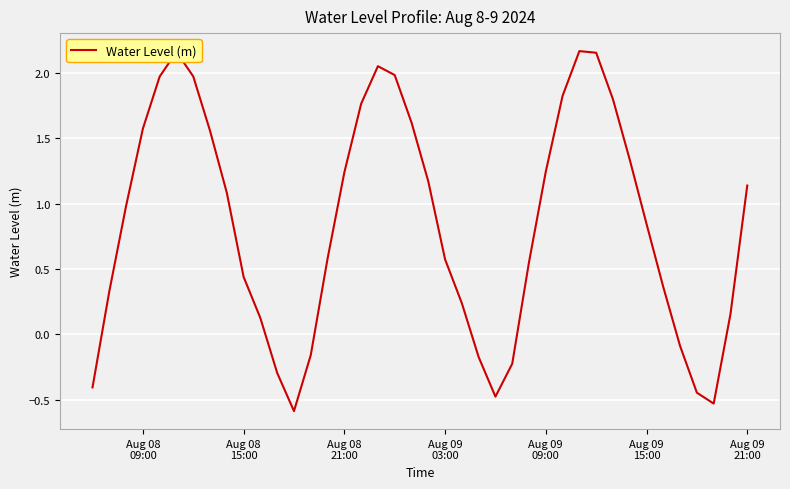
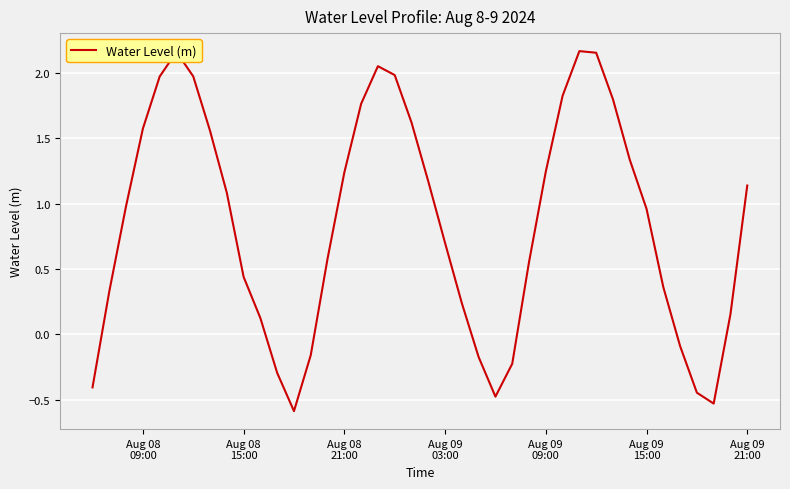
Aug 09 03:00: 0.57 -> 0.70
Aug 09 15:00: 0.84 -> 0.96
